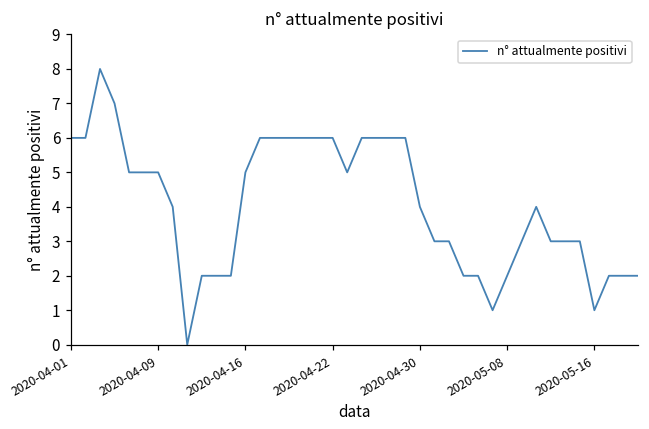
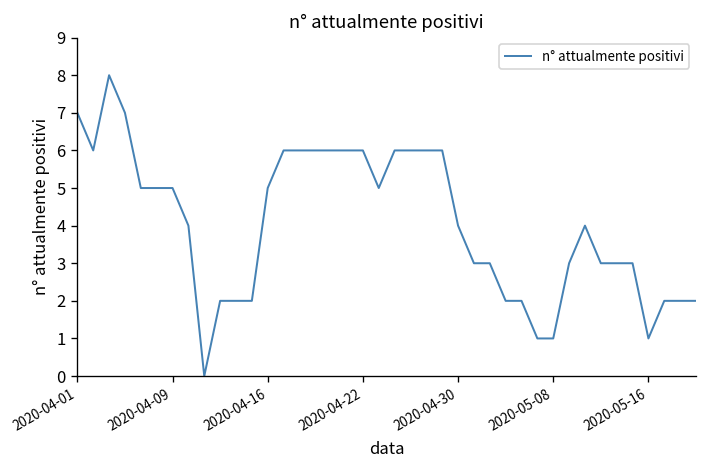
2020-04-01: 6 -> 7
2020-05-08: 2 -> 1
